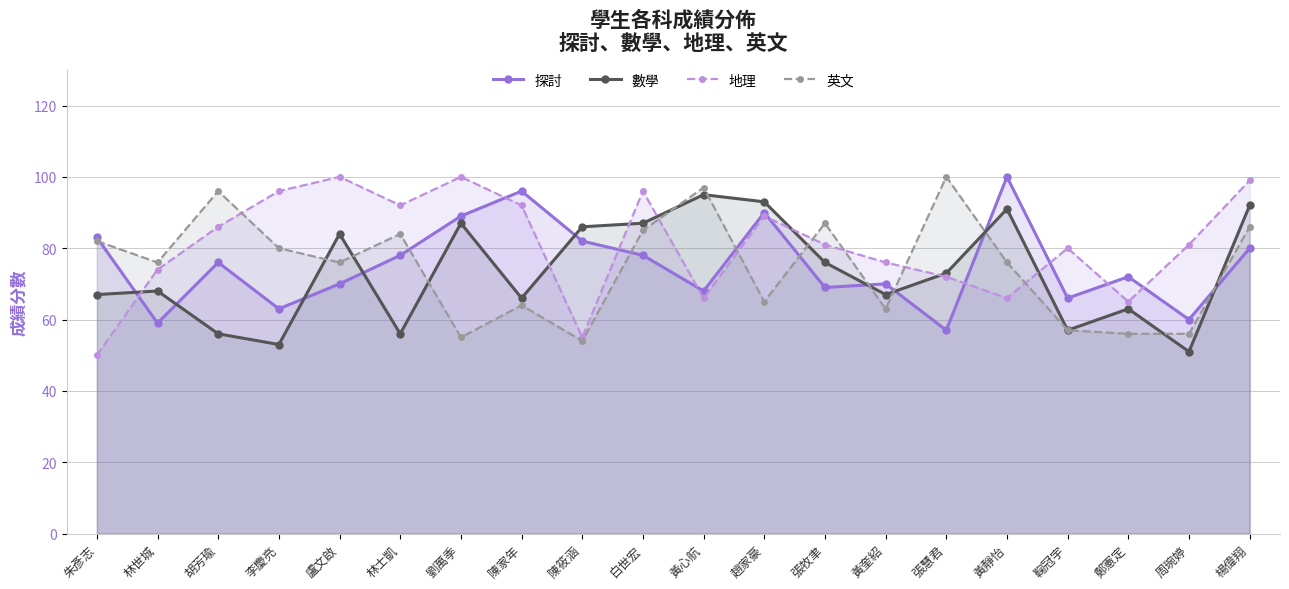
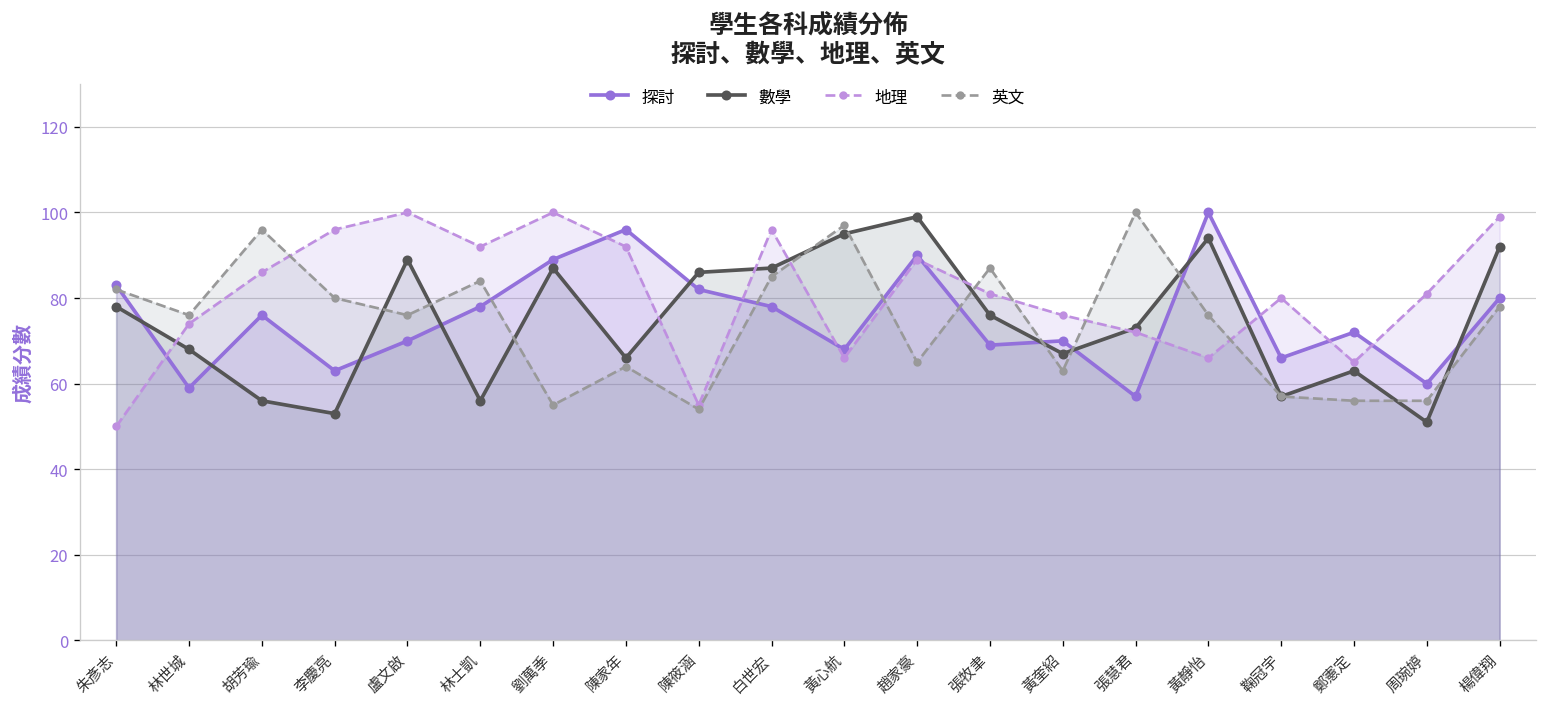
數學, 朱彥志: 67 -> 78
數學, 盧文啟: 84 -> 89
數學, 趙家豪: 93 -> 99
數學, 黃靜怡: 91 -> 94
英文, 楊偉翔: 86 -> 78
